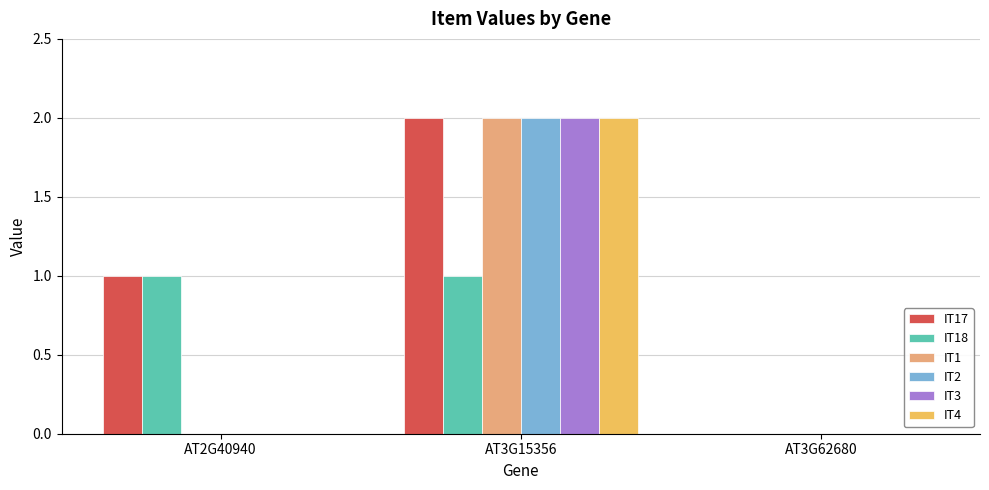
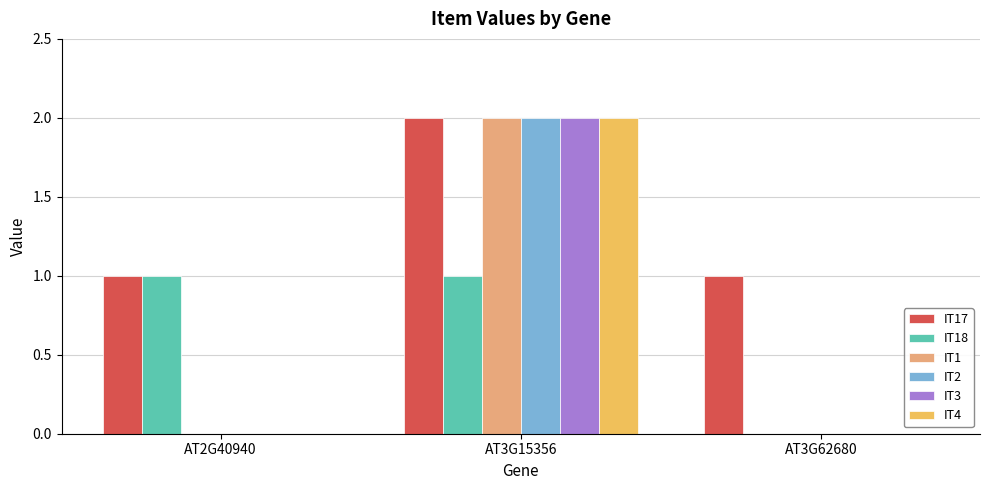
IT17, AT3G62680: 0 -> 1
